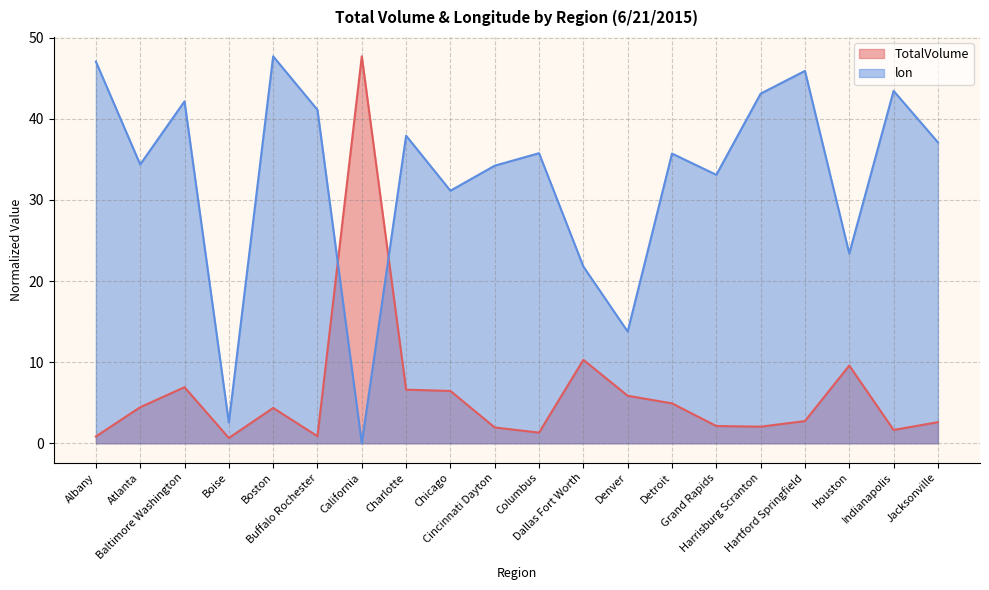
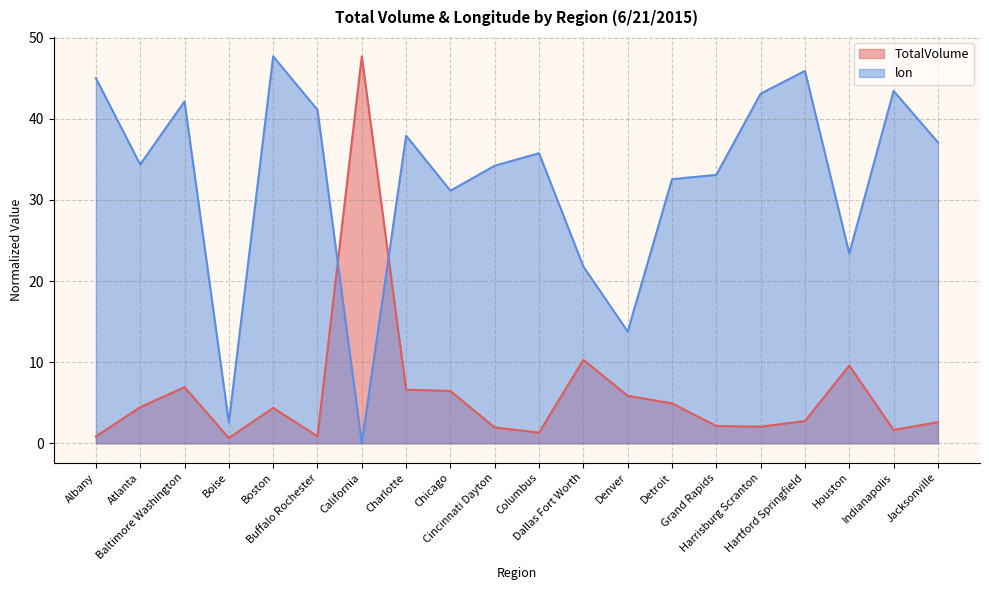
lon, Albany: 47 -> 45
lon, Detroit: 36 -> 33
